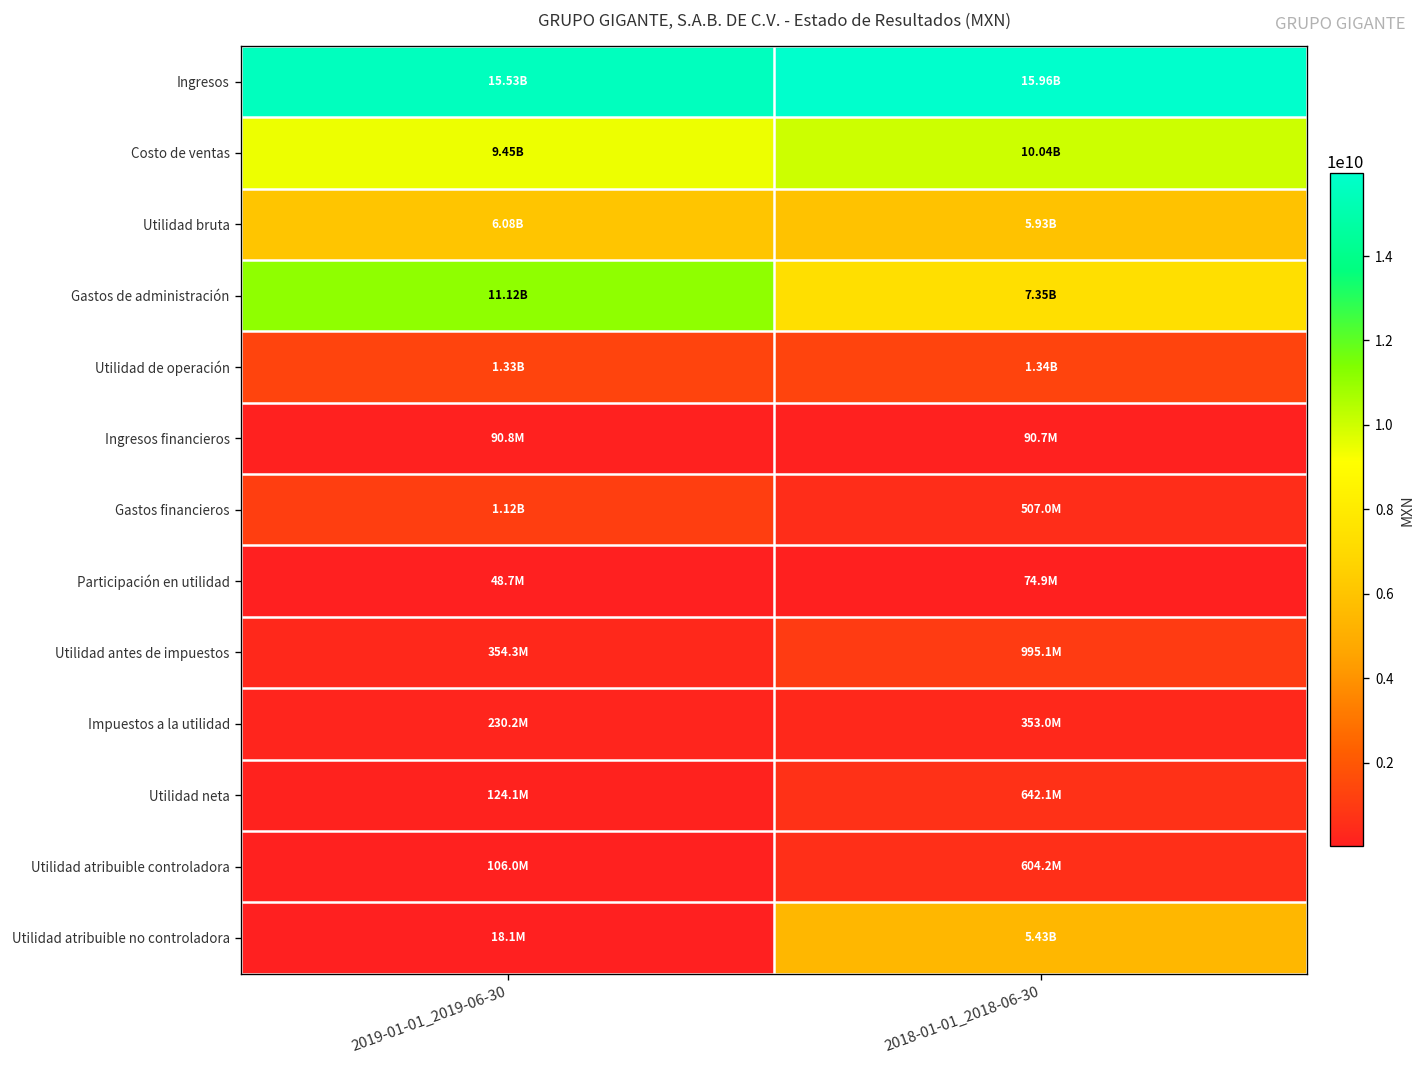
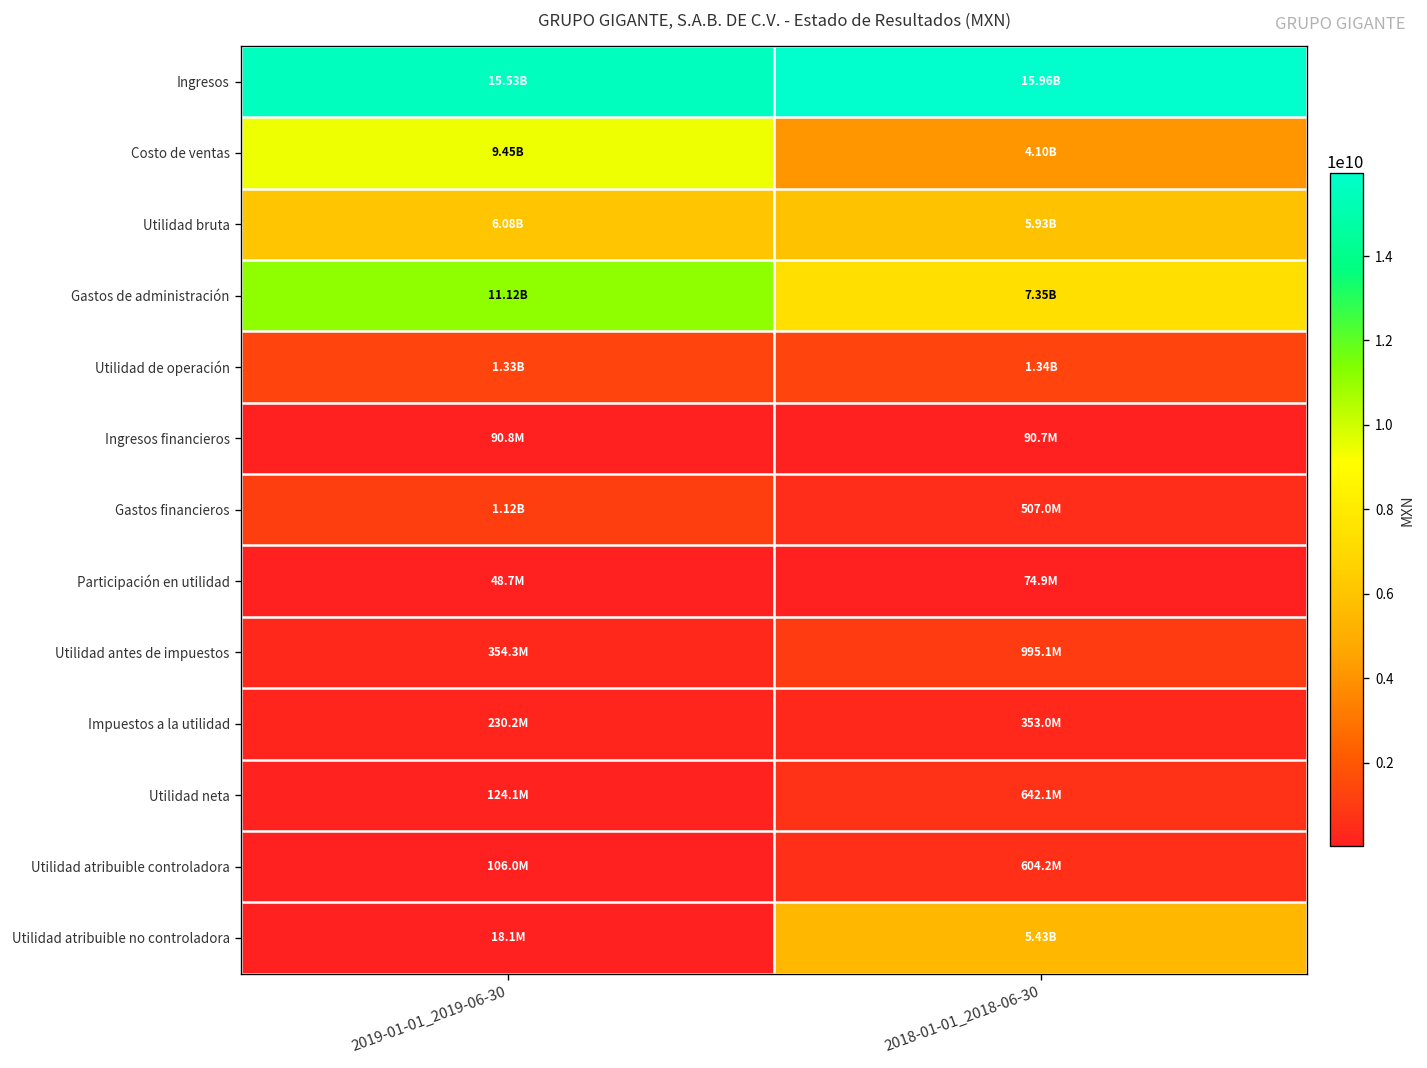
Costo de ventas, 2018-01-01_2018-06-30: 10.04B -> 4.10B
